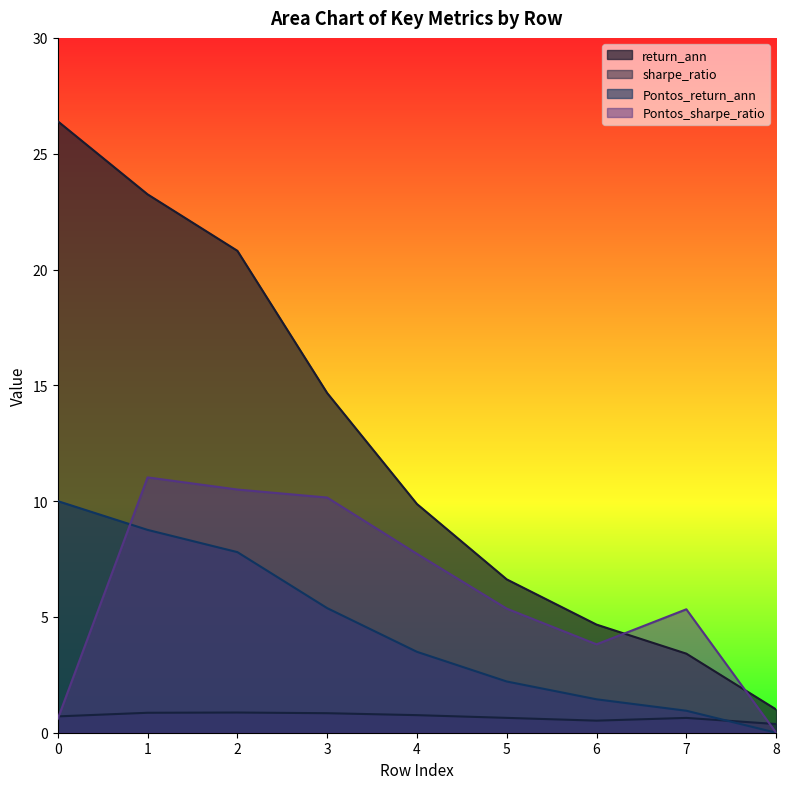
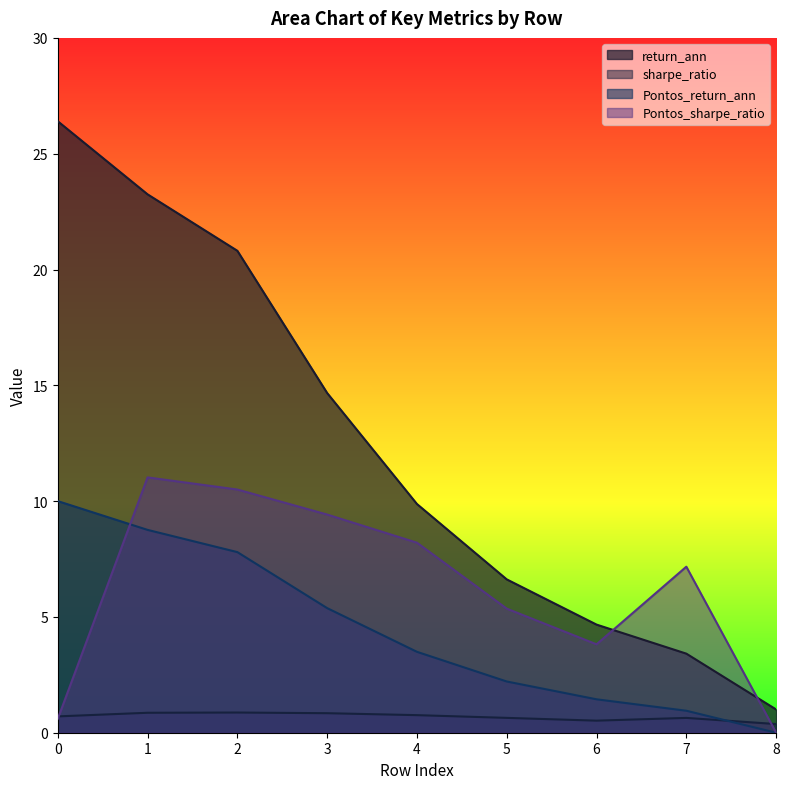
Pontos_sharpe_ratio, 3: 10.2 -> 9.4
Pontos_sharpe_ratio, 4: 7.7 -> 8.2
Pontos_sharpe_ratio, 7: 5.3 -> 7.2
